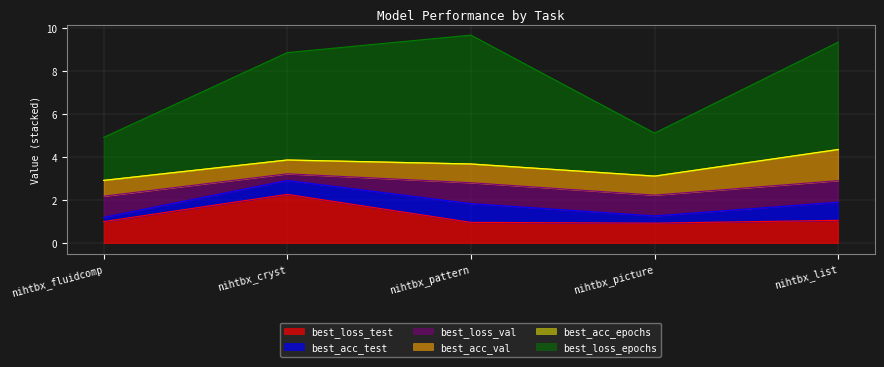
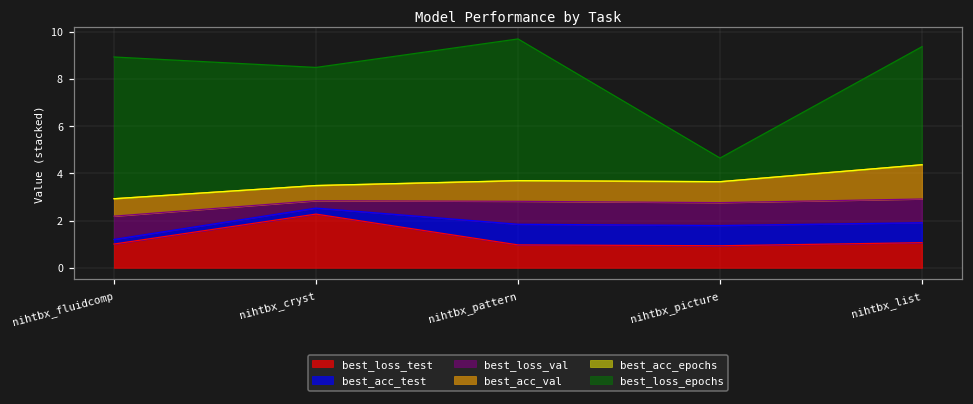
best_loss_epochs, nihtbx_fluidcomp: 2 -> 6
best_acc_test, nihtbx_cryst: 0.6 -> 0.3
best_acc_test, nihtbx_picture: 0.3 -> 0.9
best_loss_epochs, nihtbx_picture: 2 -> 1
